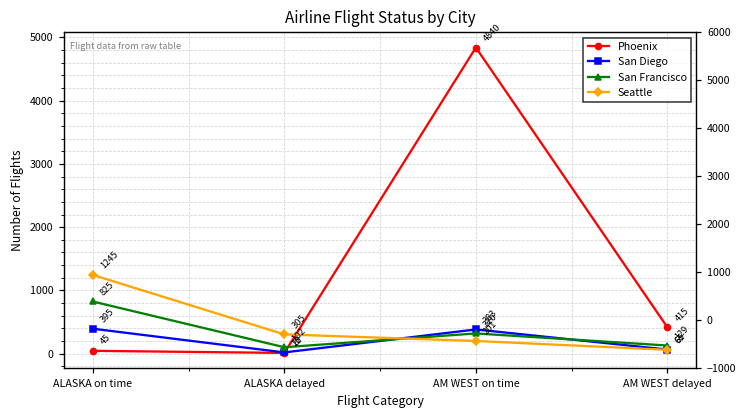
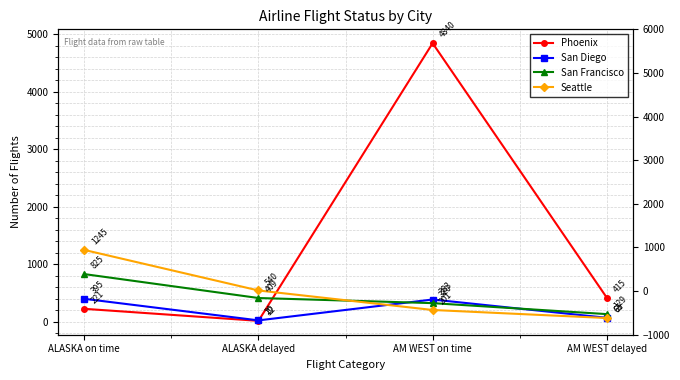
Phoenix, ALASKA on time: 45 -> 221
San Francisco, ALASKA delayed: 102 -> 409
Seattle, ALASKA delayed: 305 -> 540
